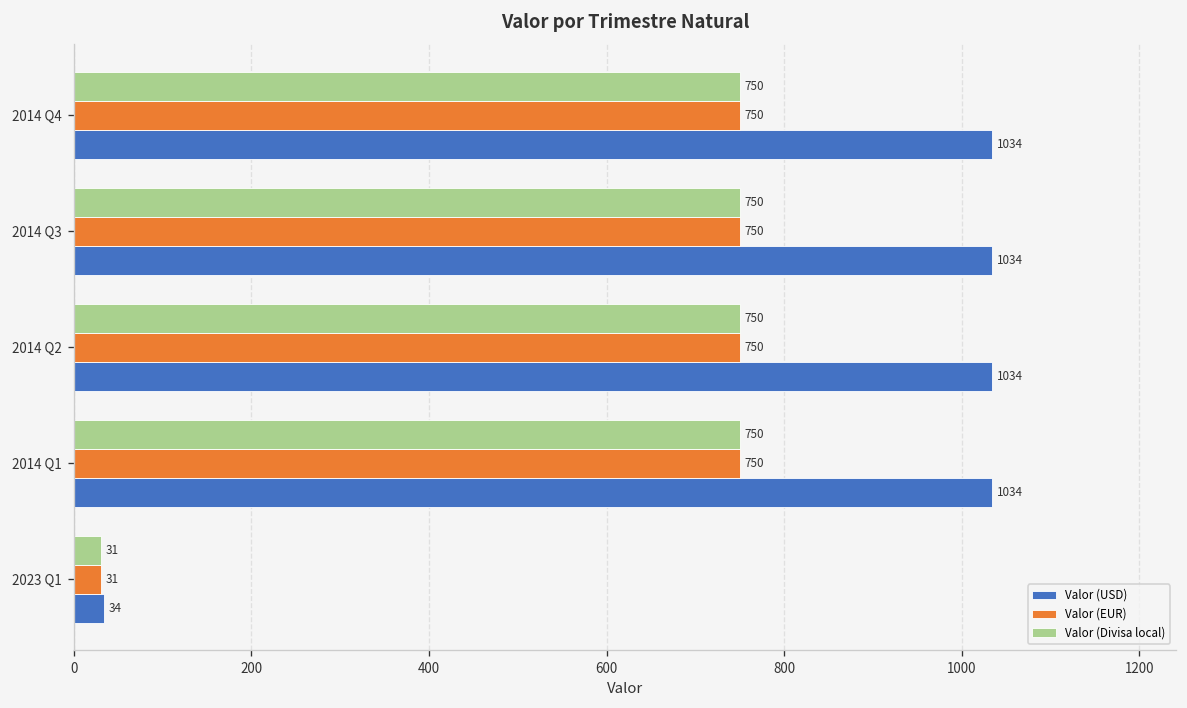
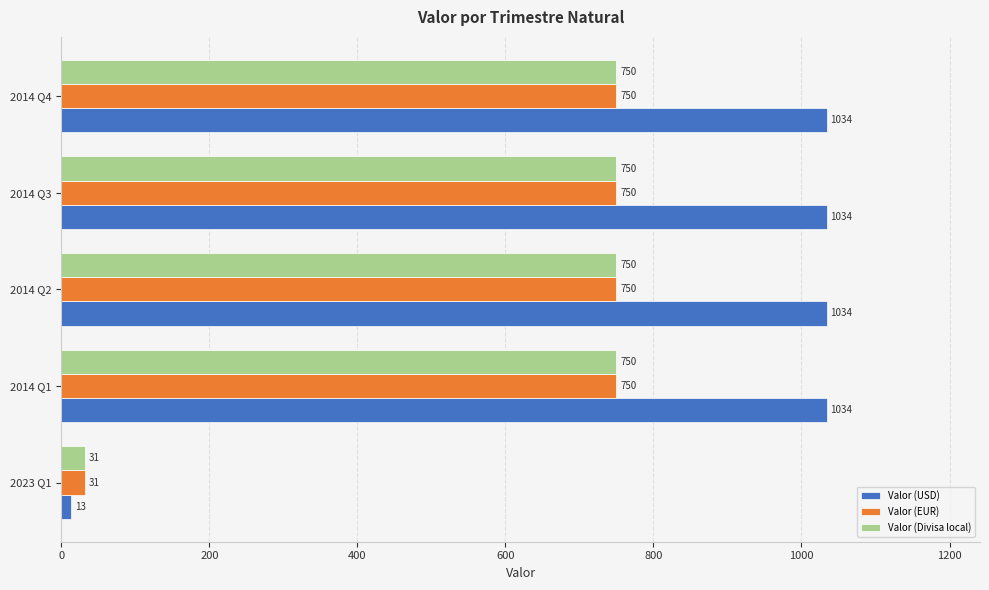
Valor (USD), 2023 Q1: 34 -> 13
